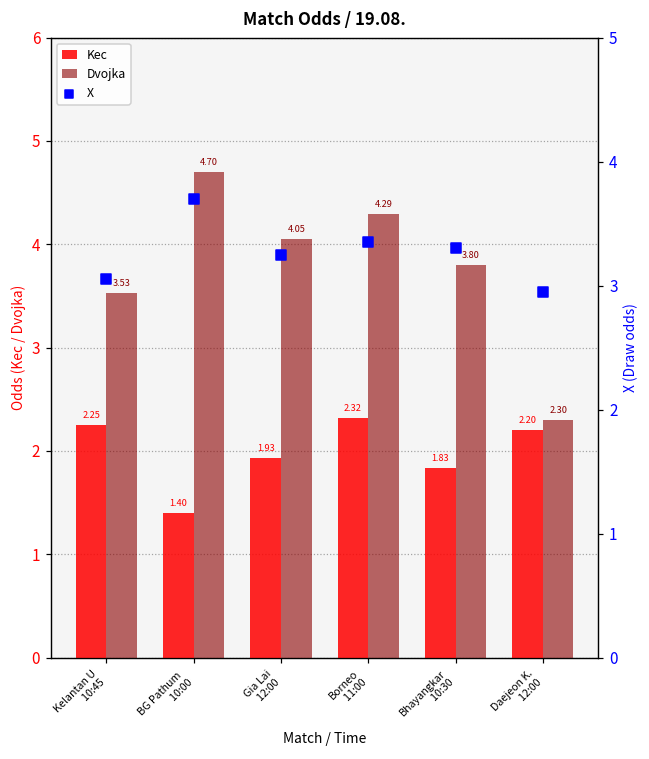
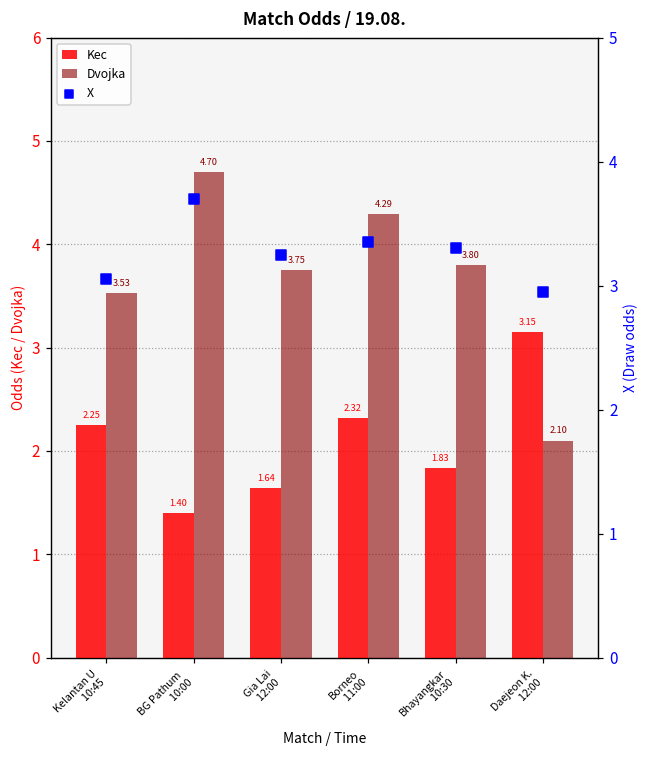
Kec, Gia Lai 12:00: 1.93 -> 1.64
Dvojka, Gia Lai 12:00: 4.05 -> 3.75
Kec, Daejeon K. 12:00: 2.20 -> 3.15
Dvojka, Daejeon K. 12:00: 2.30 -> 2.10
